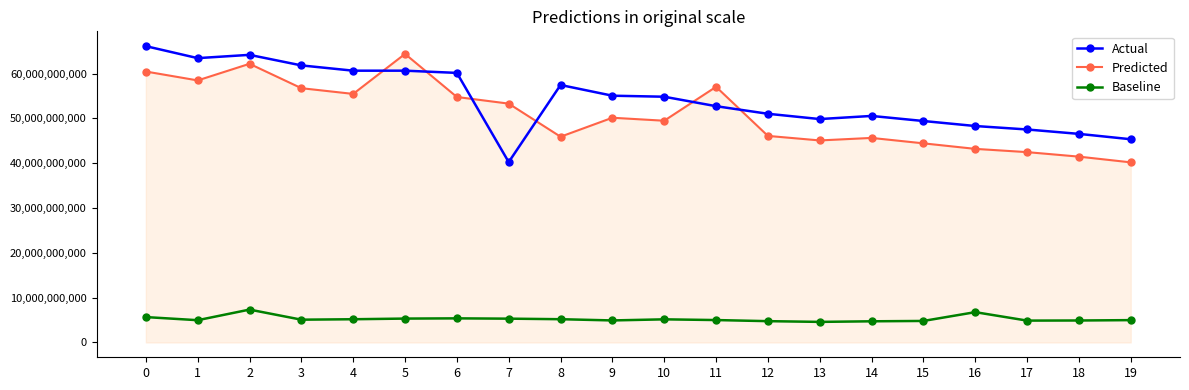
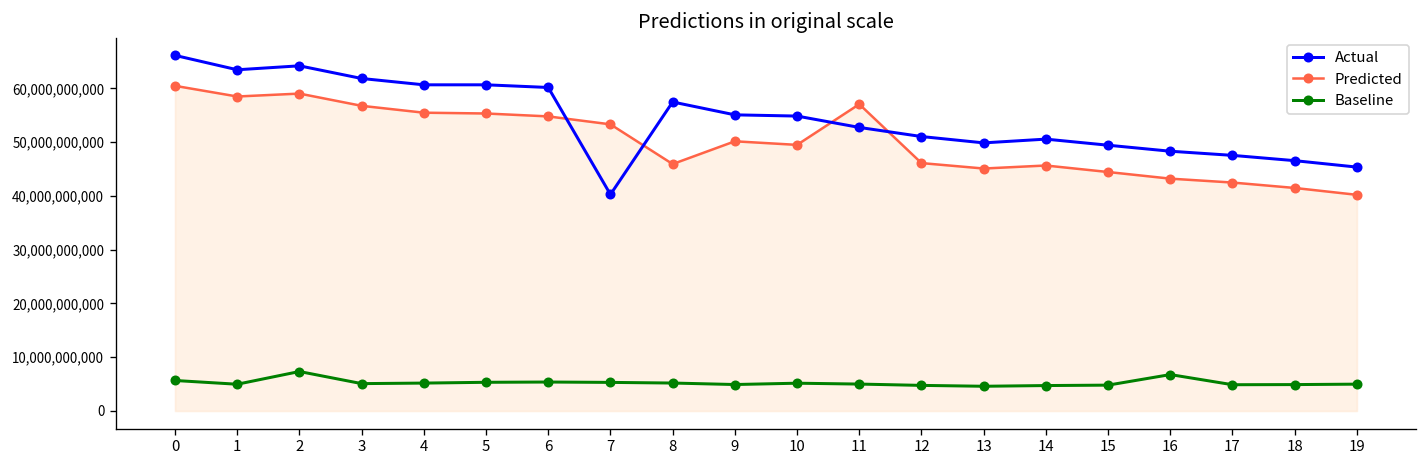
Predicted, 2: 62,000,000,000 -> 59,000,000,000
Predicted, 5: 64,000,000,000 -> 55,000,000,000
